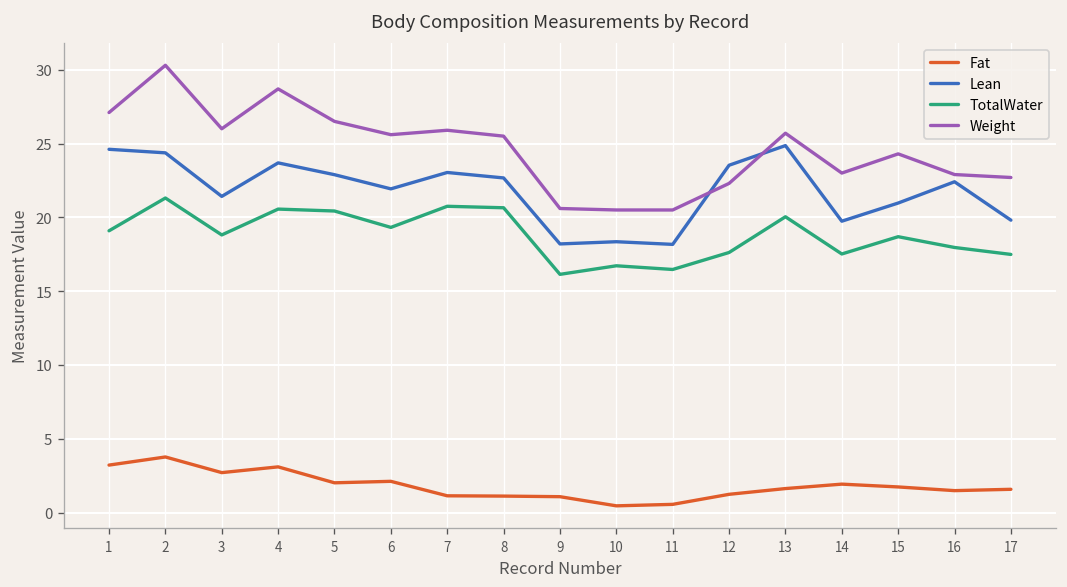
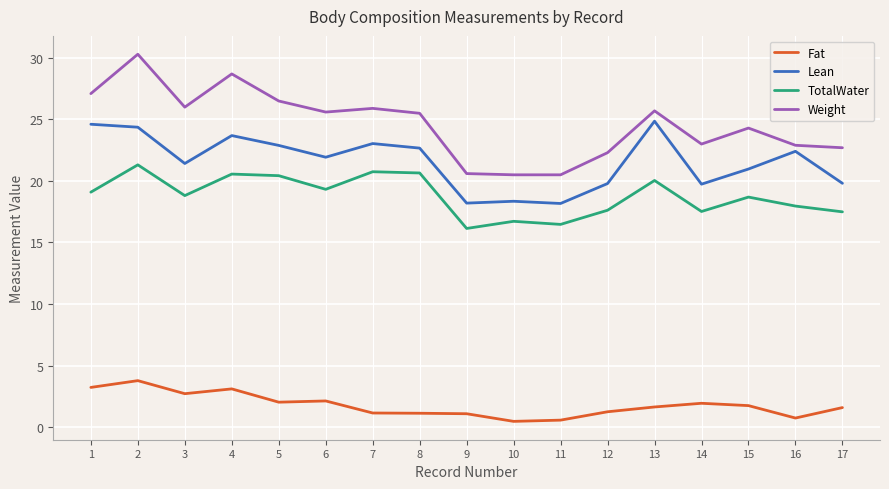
Lean, 12: 23.5 -> 19.8
Fat, 16: 1.5 -> 0.7
